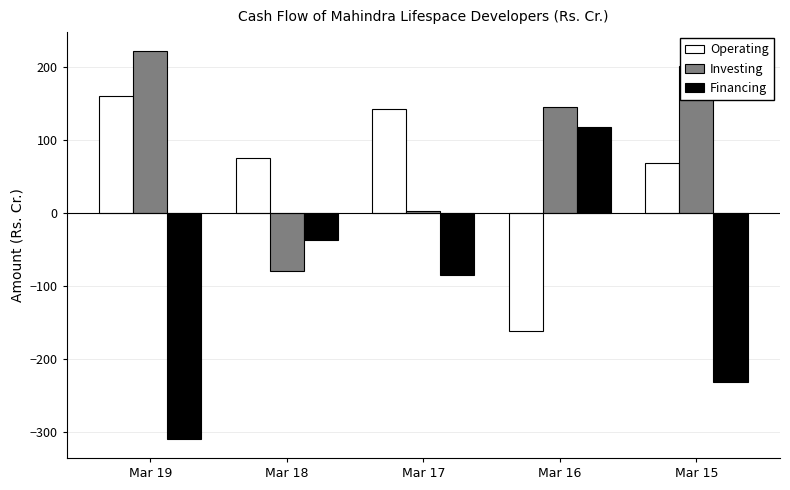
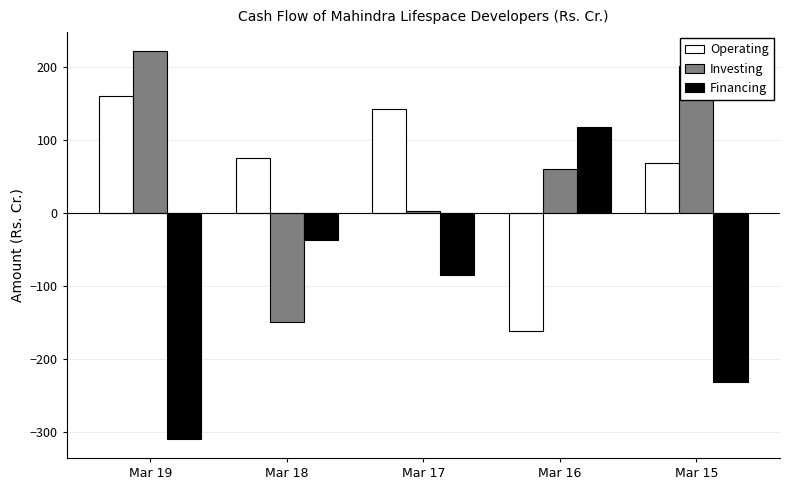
Investing, Mar 18: -80 -> -150
Investing, Mar 16: 150 -> 60
